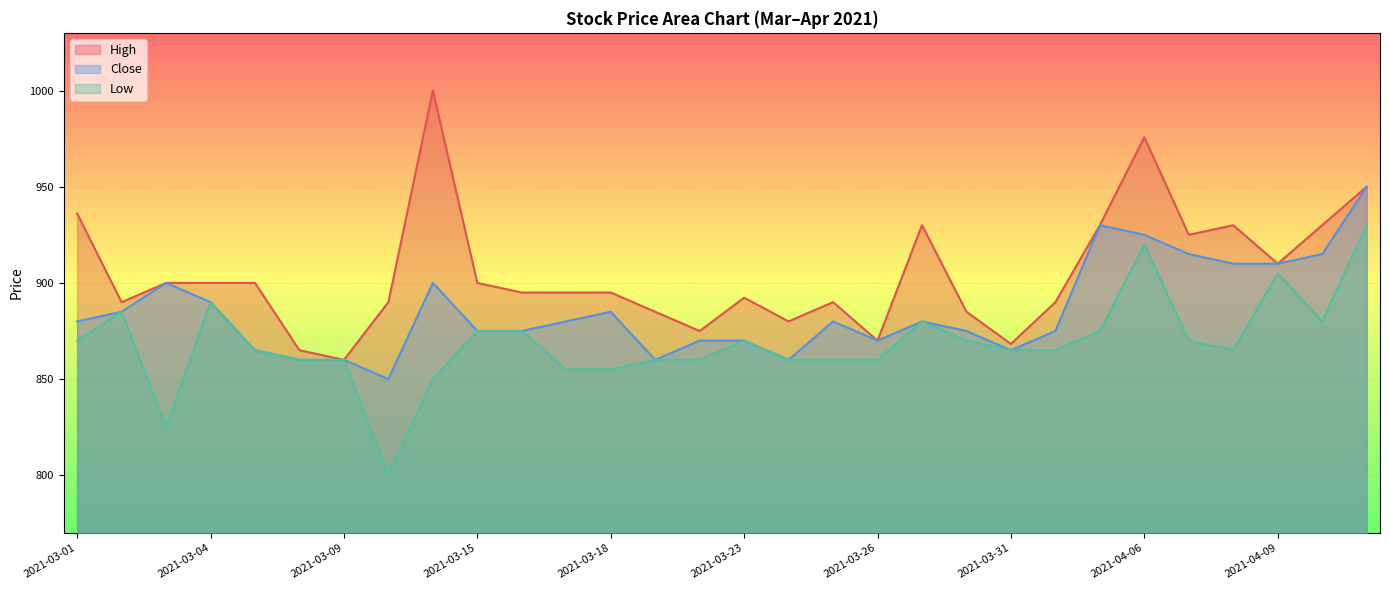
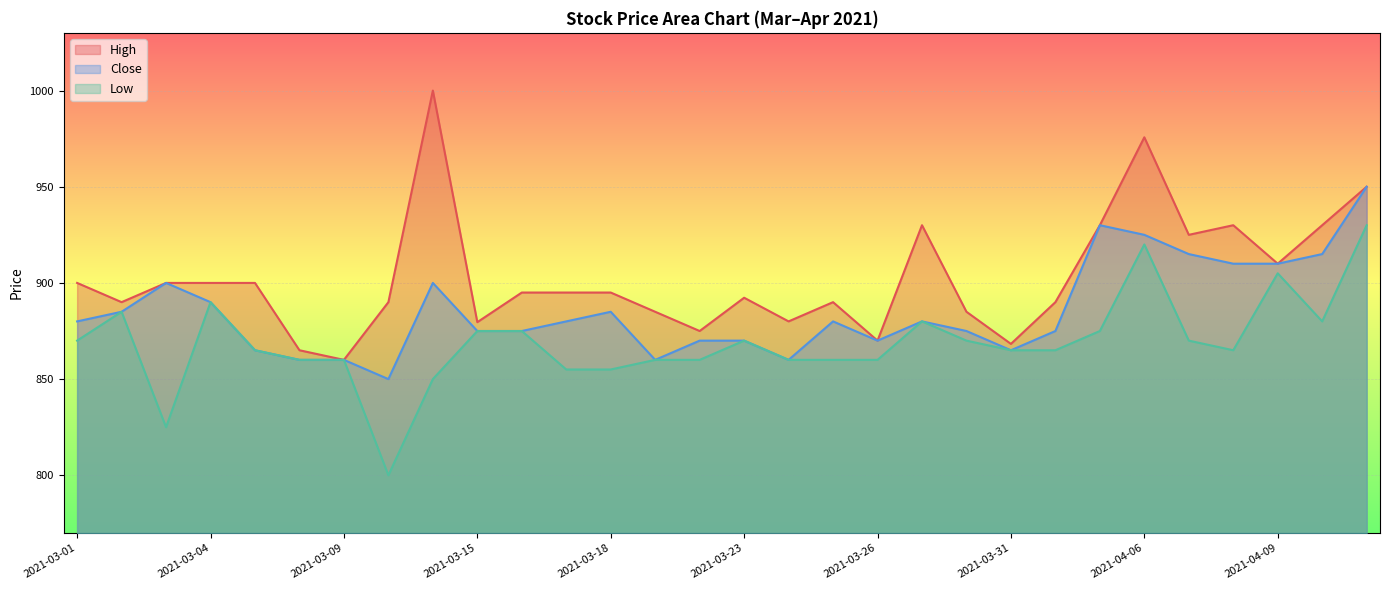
High, 2021-03-01: 936 -> 900
High, 2021-03-15: 900 -> 880
